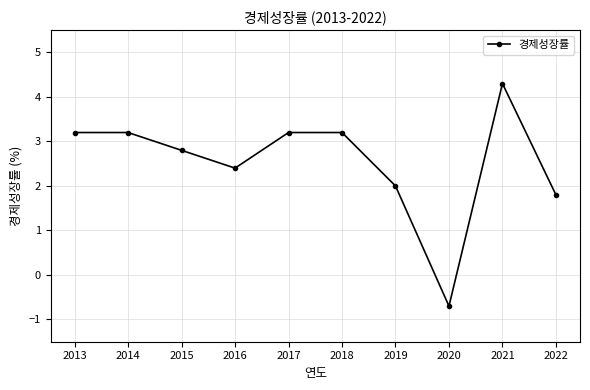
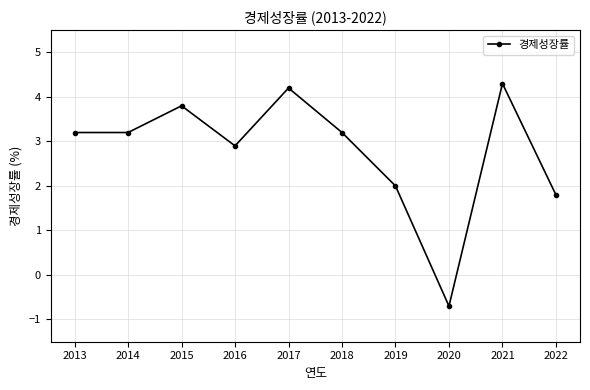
2015: 2.8 -> 3.8
2016: 2.4 -> 2.9
2017: 3.2 -> 4.2
